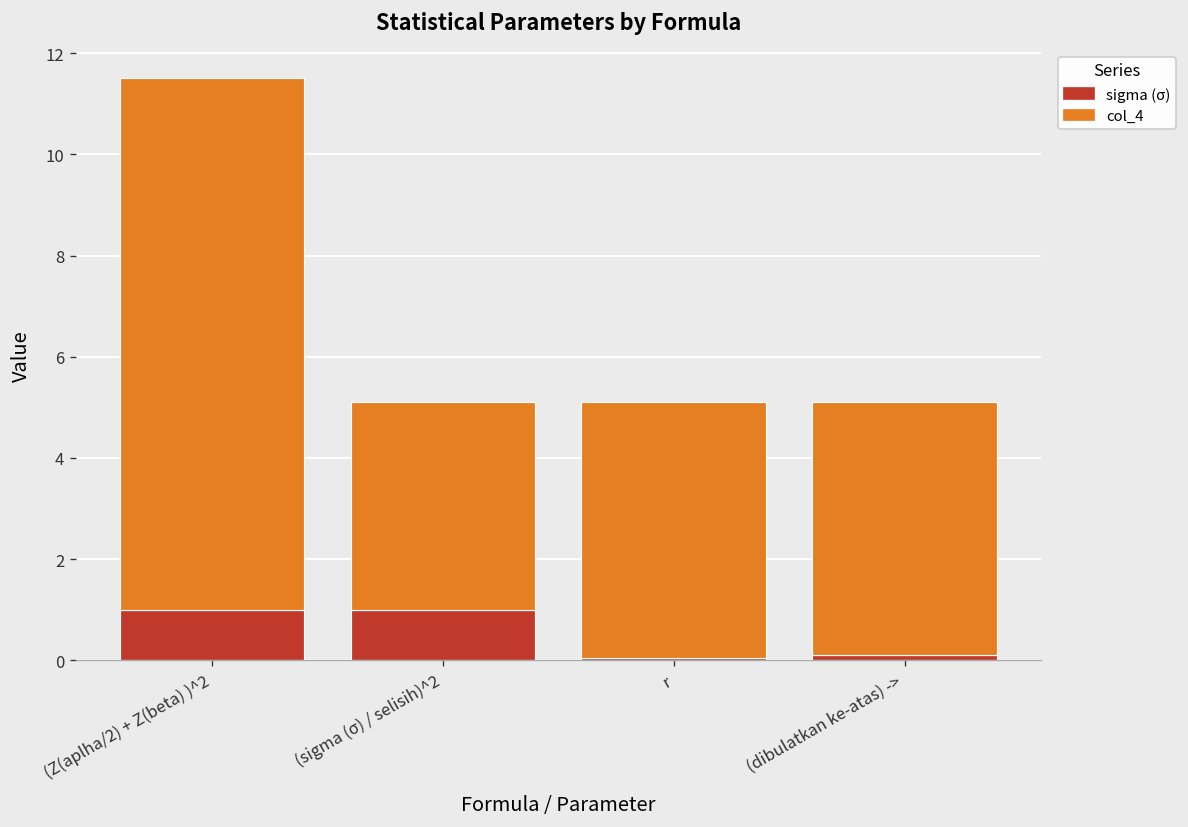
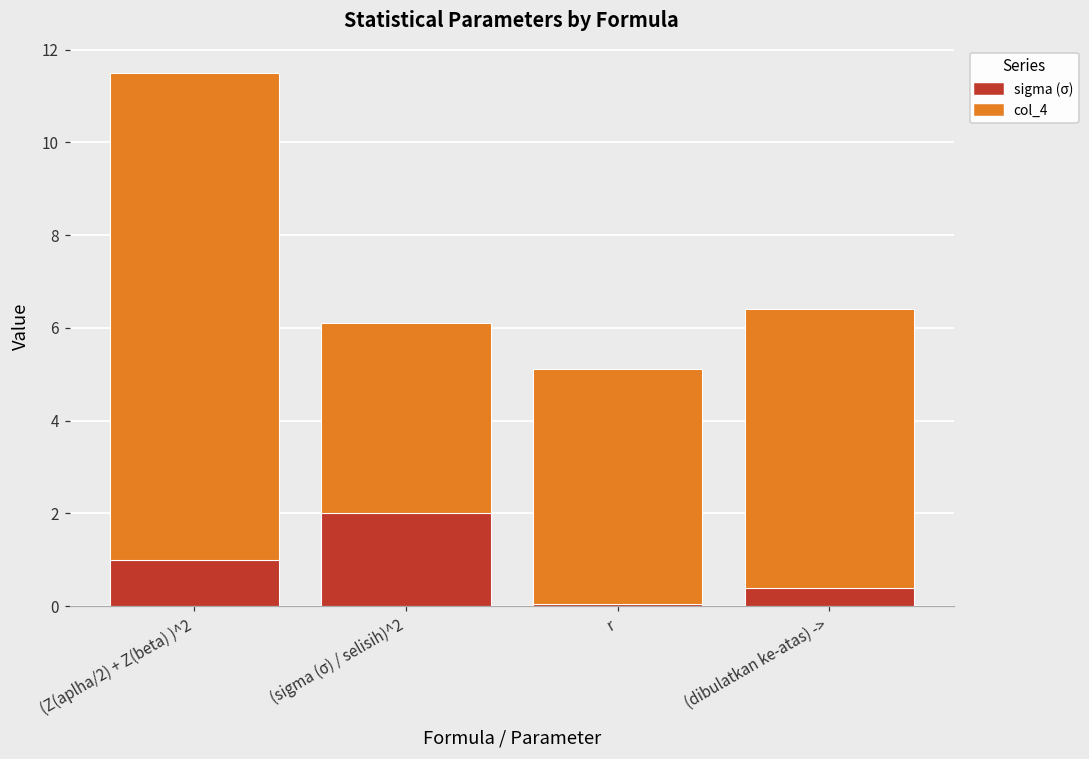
sigma (σ), (sigma (σ) / selisih)^2: 1 -> 2
sigma (σ), (dibulatkan ke-atas) ->: 0.1 -> 0.4
col_4, (dibulatkan ke-atas) ->: 5 -> 6
